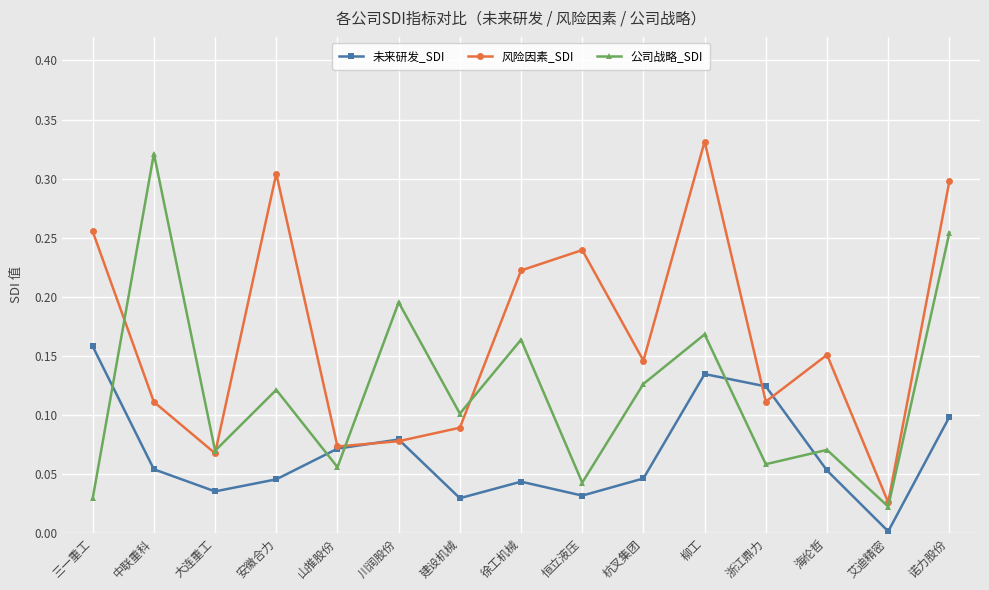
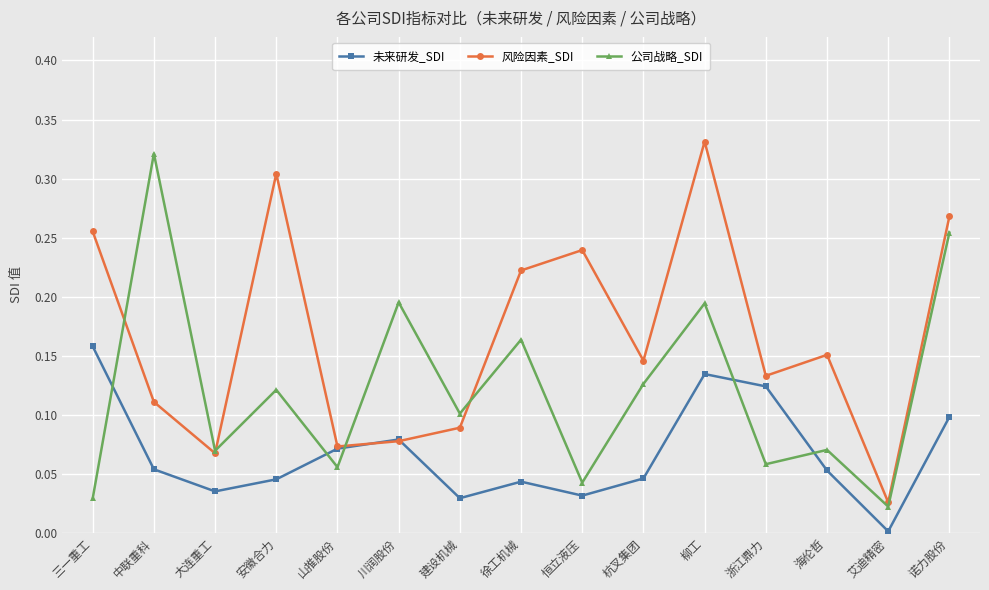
公司战略_SDI, 柳工: 0.168 -> 0.194
风险因素_SDI, 浙江鼎力: 0.111 -> 0.133
风险因素_SDI, 诺力股份: 0.298 -> 0.268
